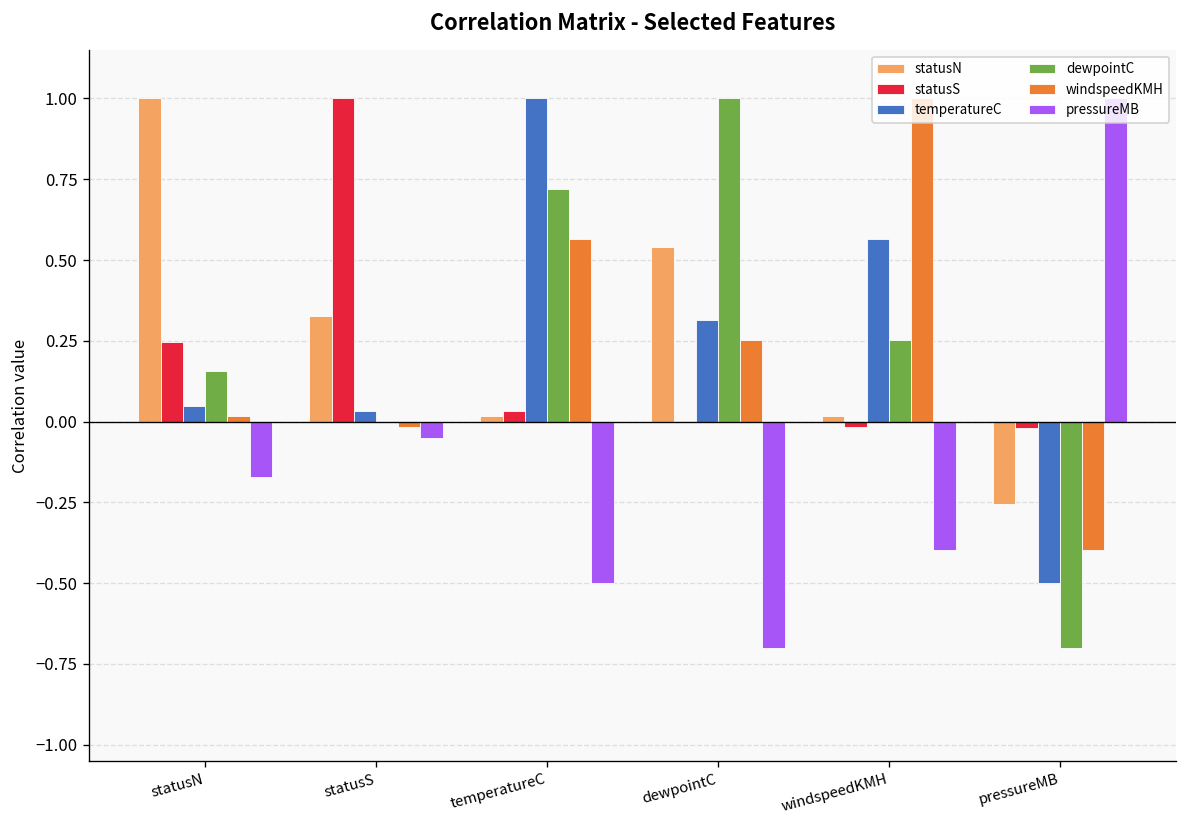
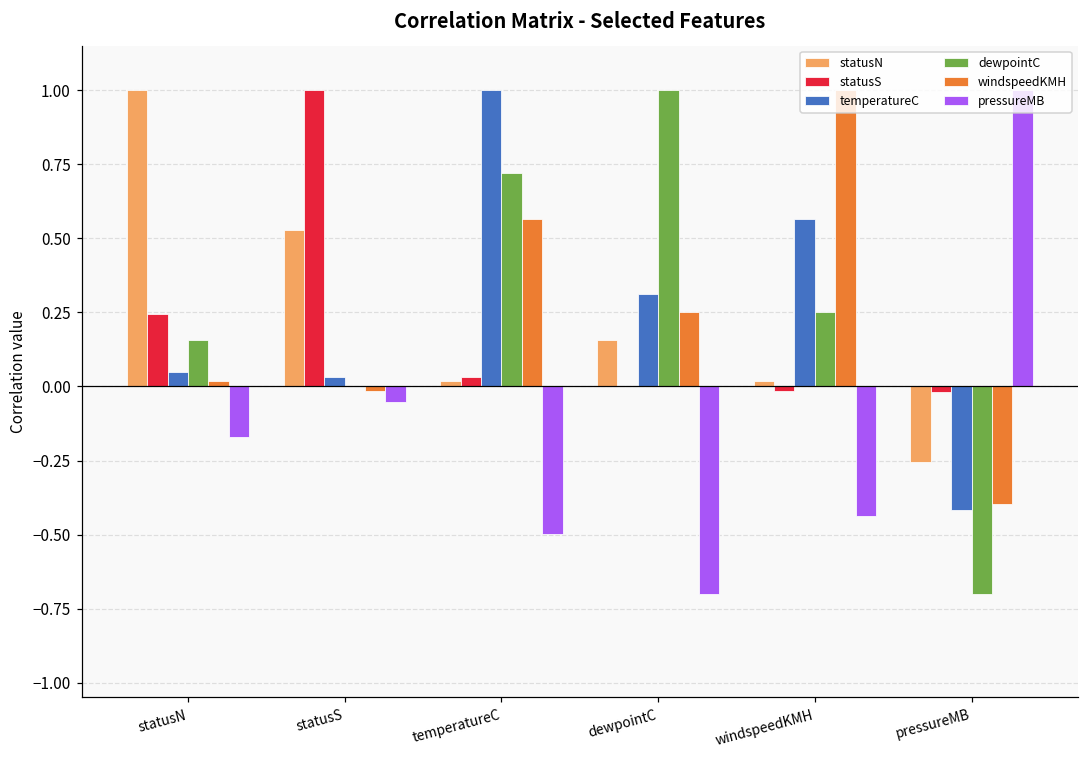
statusN, statusS: 0.33 -> 0.53
statusN, dewpointC: 0.54 -> 0.16
pressureMB, windspeedKMH: -0.40 -> -0.44
temperatureC, pressureMB: -0.50 -> -0.42
